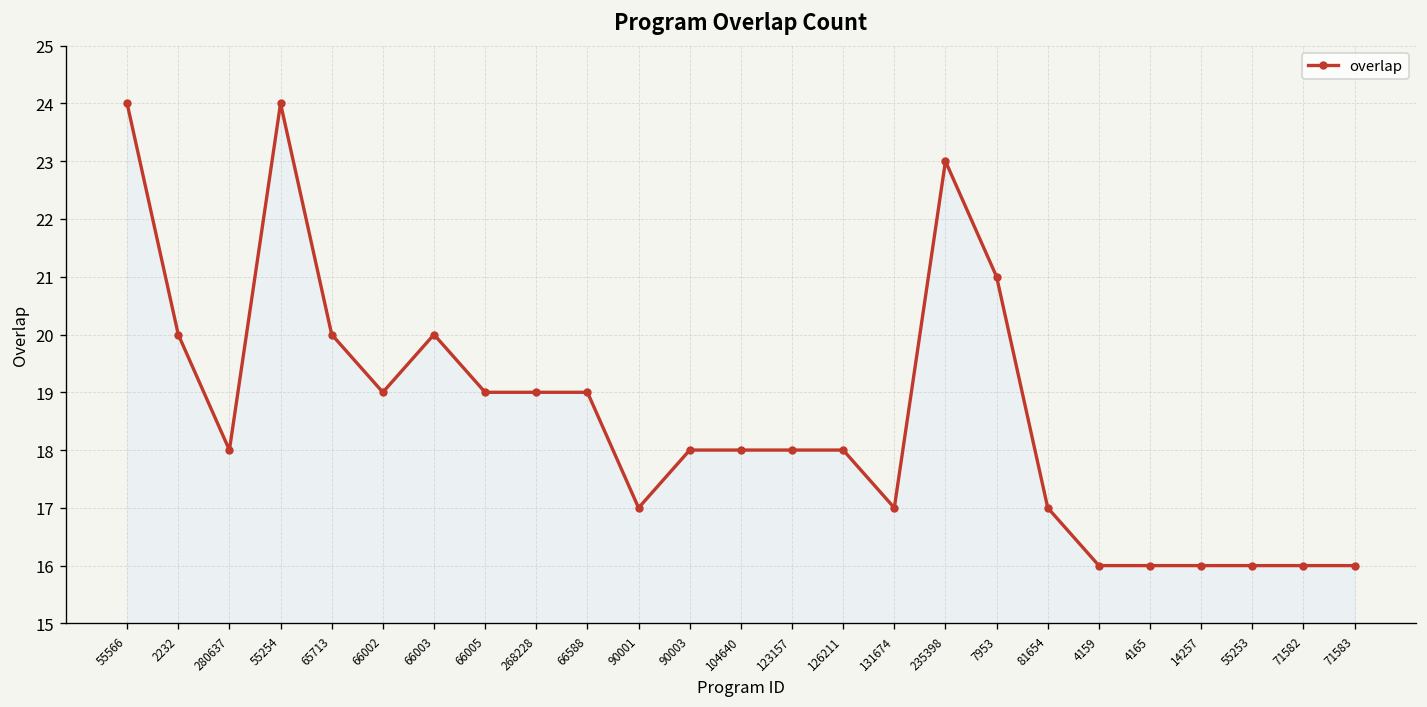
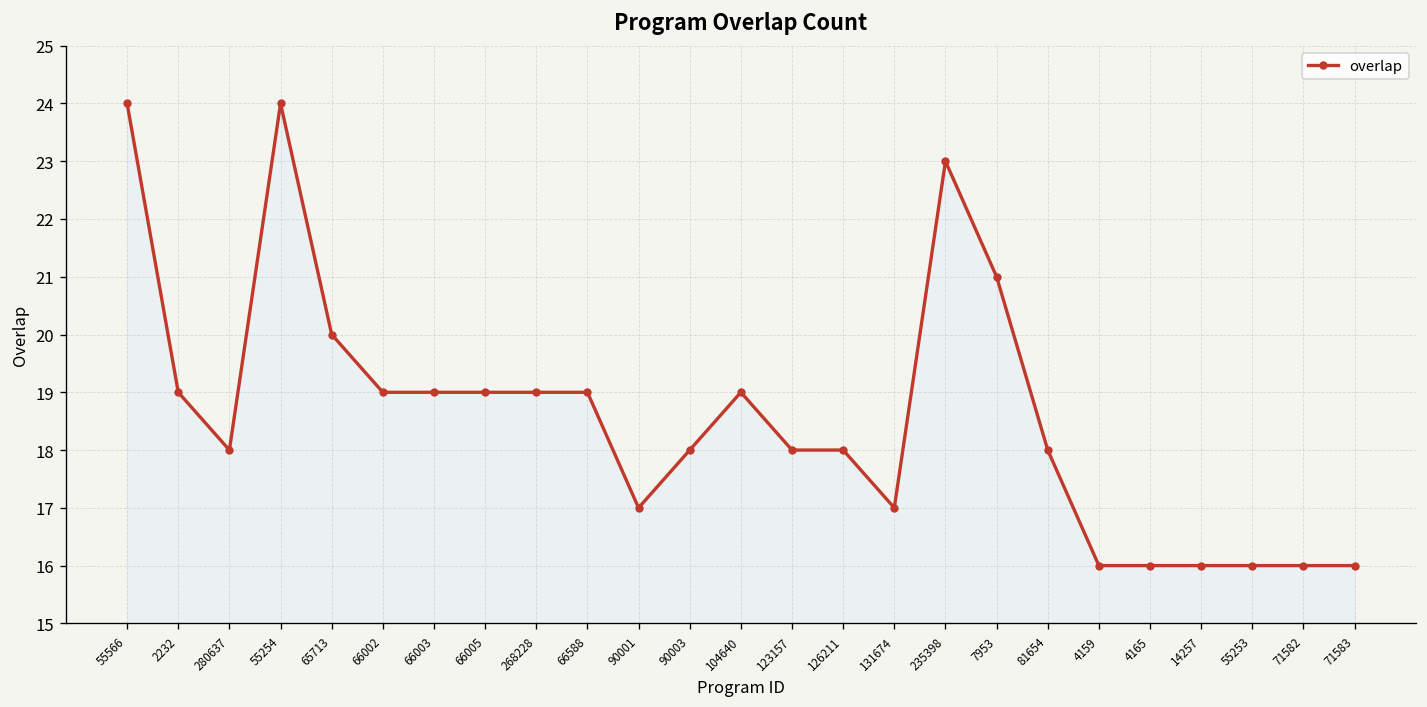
2232: 20 -> 19
66003: 20 -> 19
104640: 18 -> 19
81654: 17 -> 18
